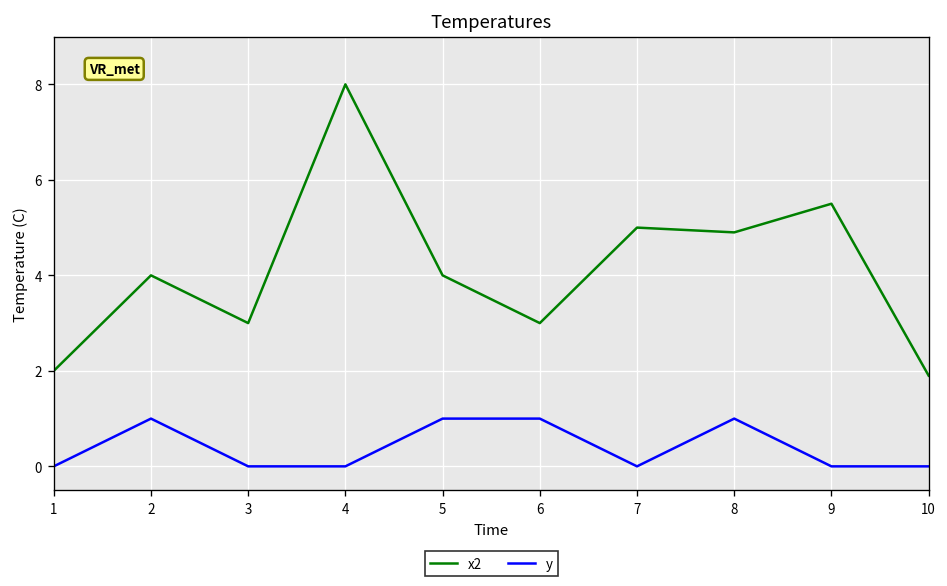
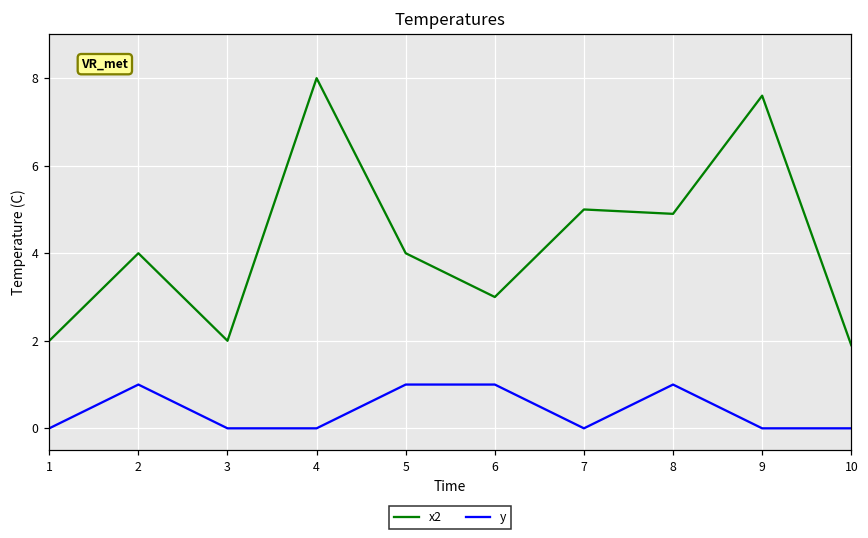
x2, 3: 3 -> 2
x2, 9: 5.5 -> 7.6
